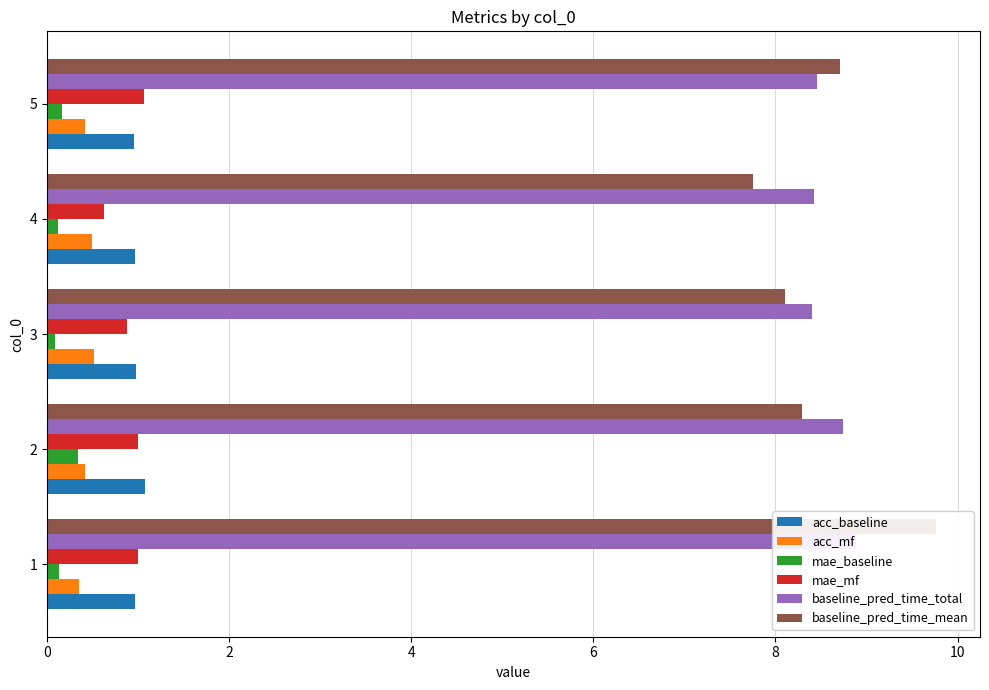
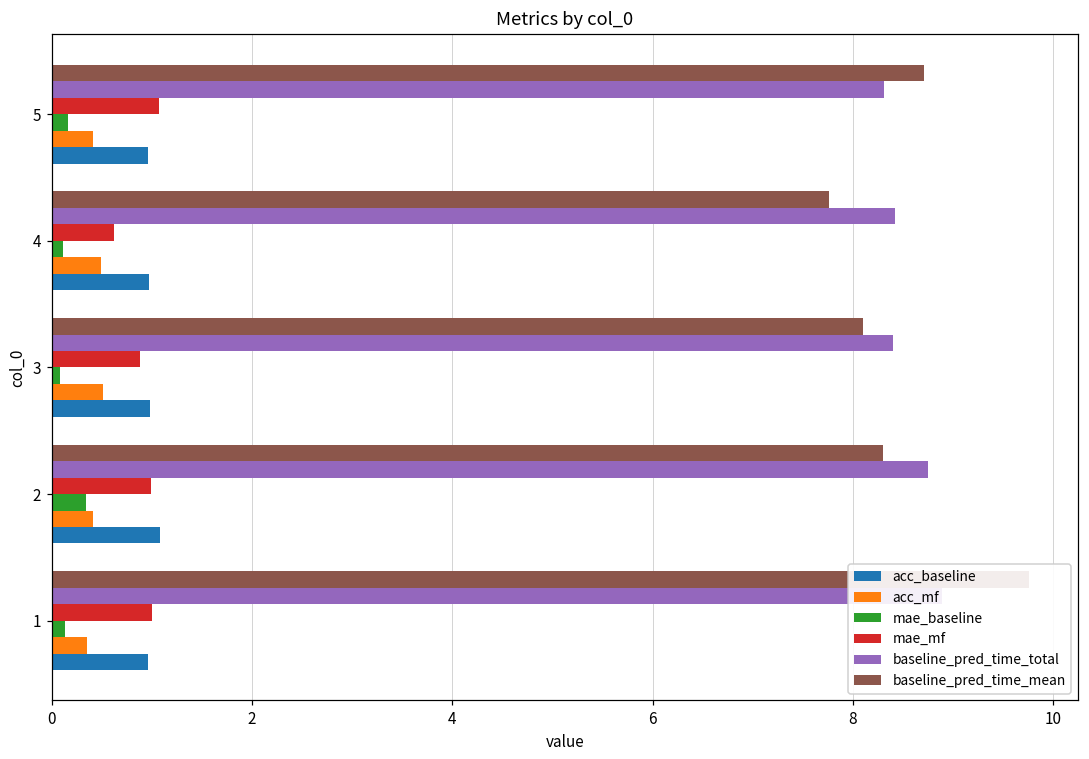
baseline_pred_time_total, 5: 8.5 -> 8.3
